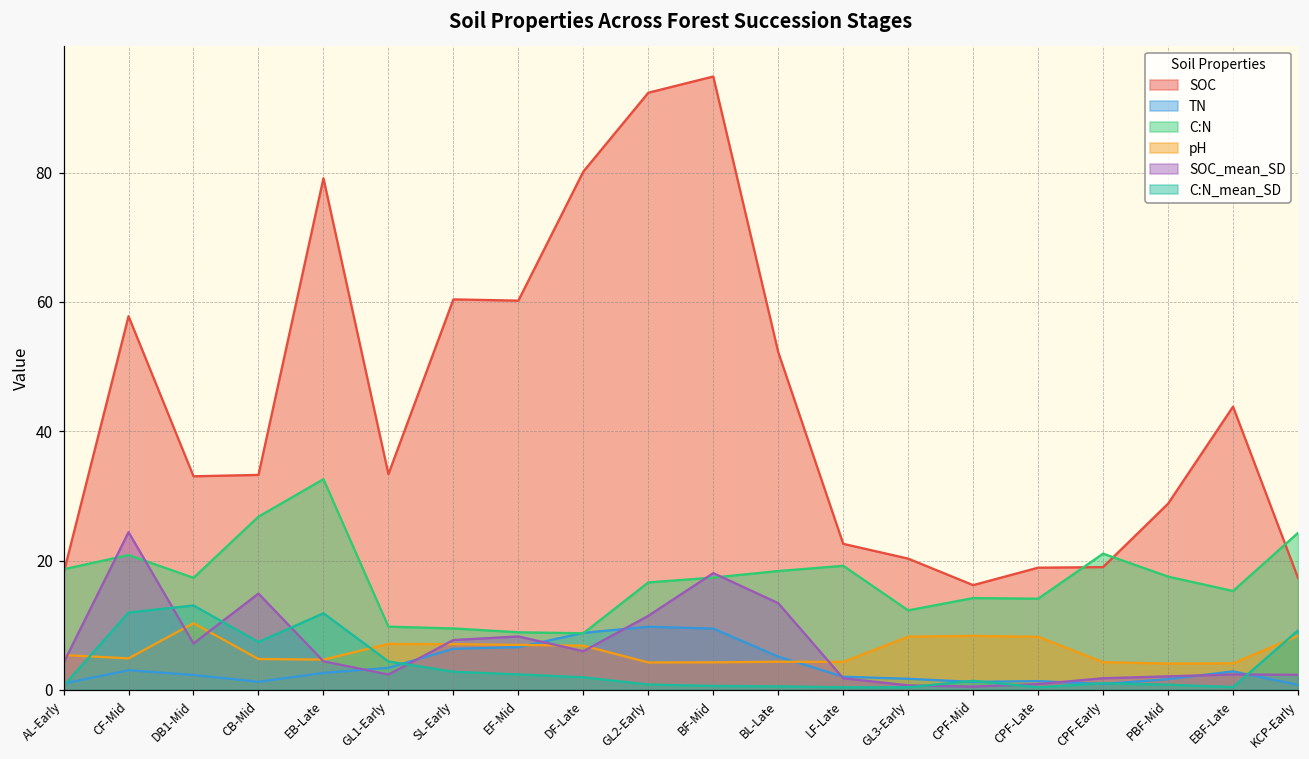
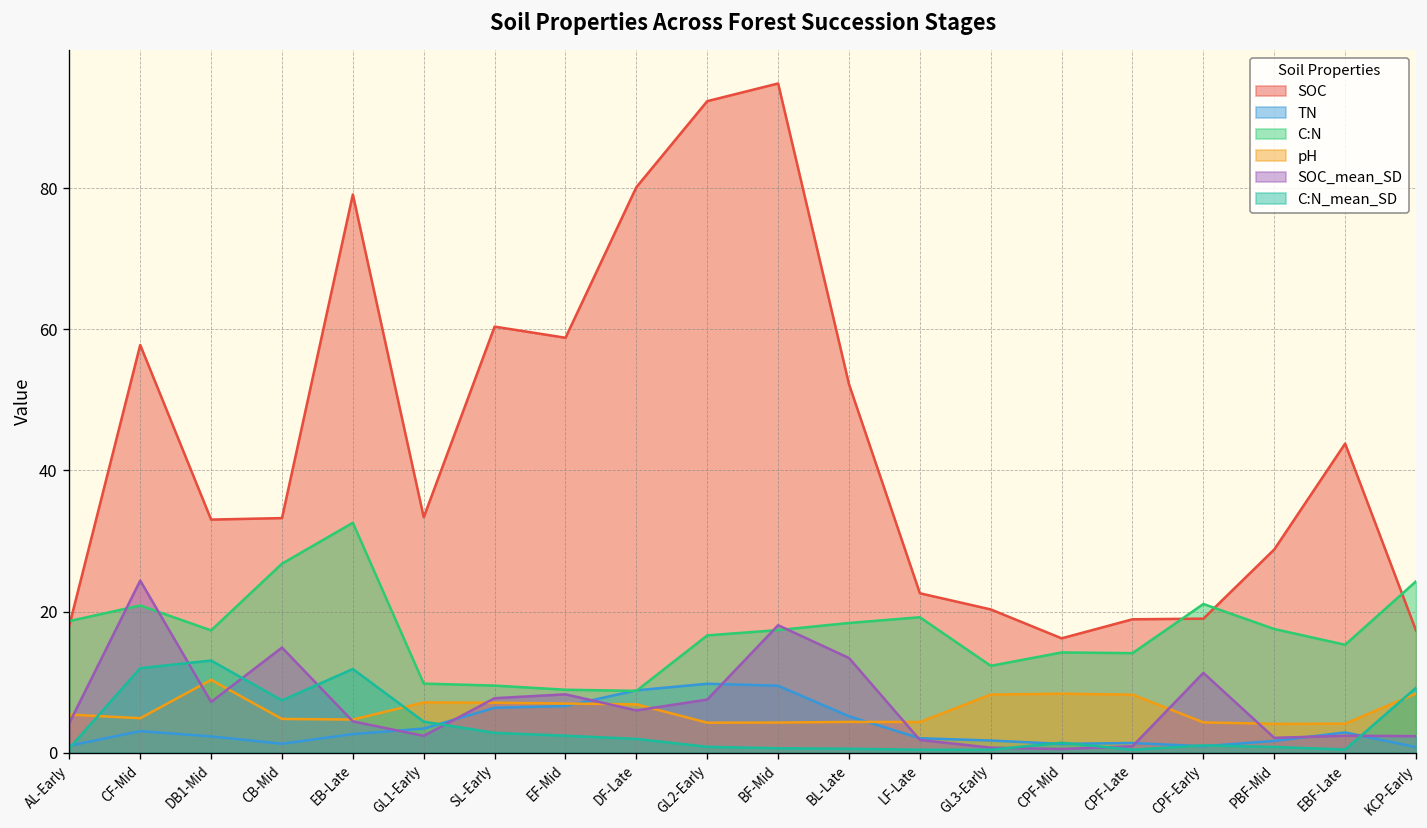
SOC, EF-Mid: 60 -> 59
SOC_mean_SD, GL2-Early: 11 -> 8
SOC_mean_SD, CPF-Early: 2 -> 11
